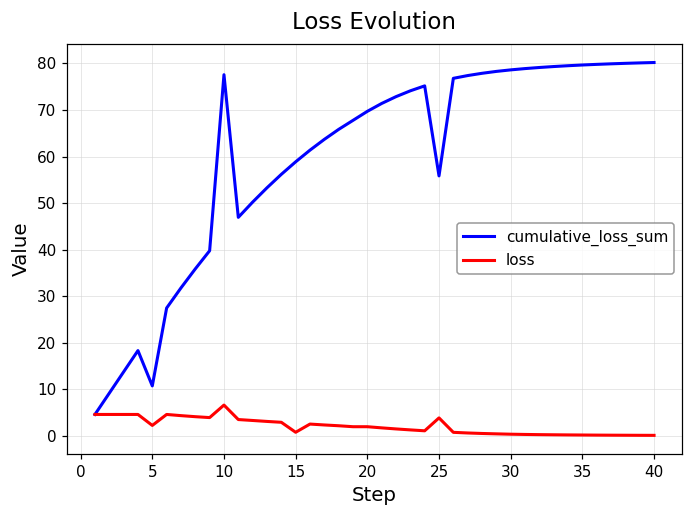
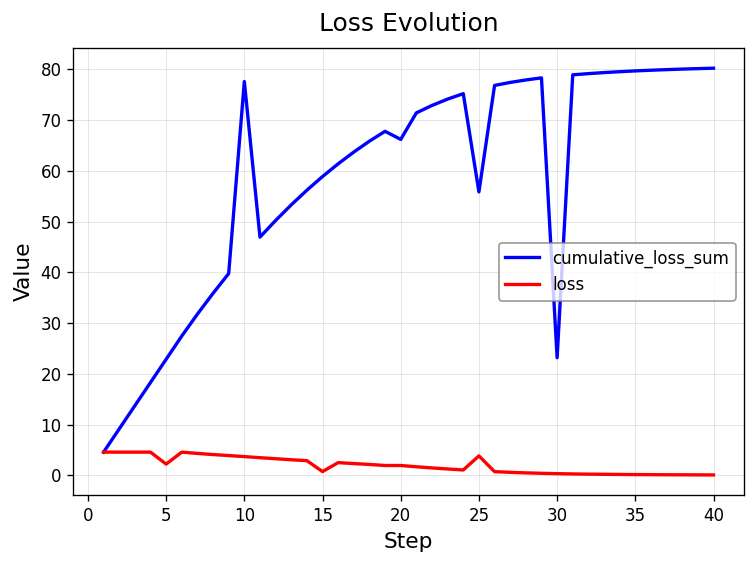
cumulative_loss_sum, 5: 11 -> 23
loss, 10: 7 -> 4
cumulative_loss_sum, 20: 70 -> 66
cumulative_loss_sum, 30: 79 -> 23
